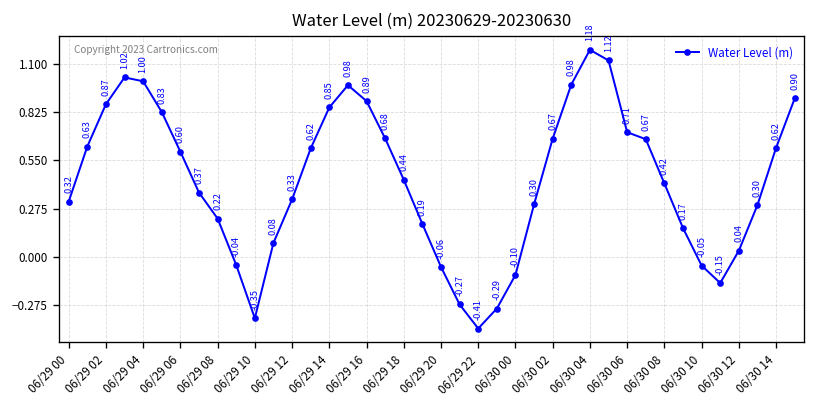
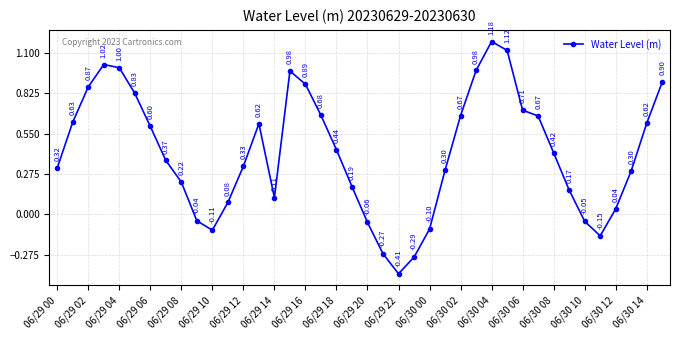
06/29 10: -0.35 -> -0.11
06/29 14: 0.85 -> 0.11
